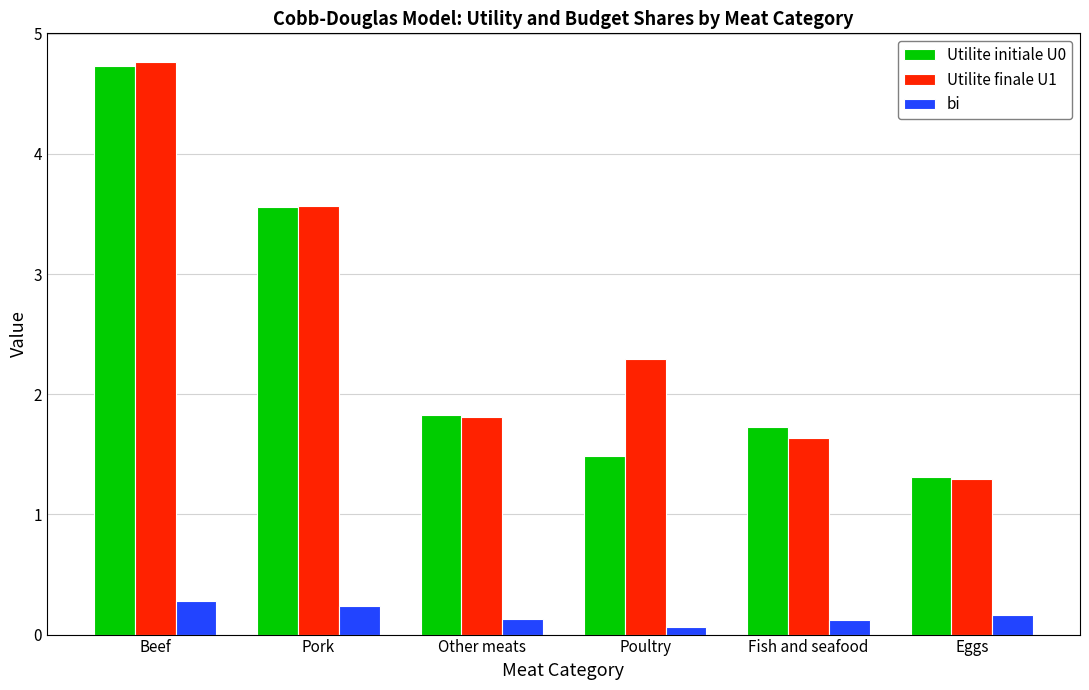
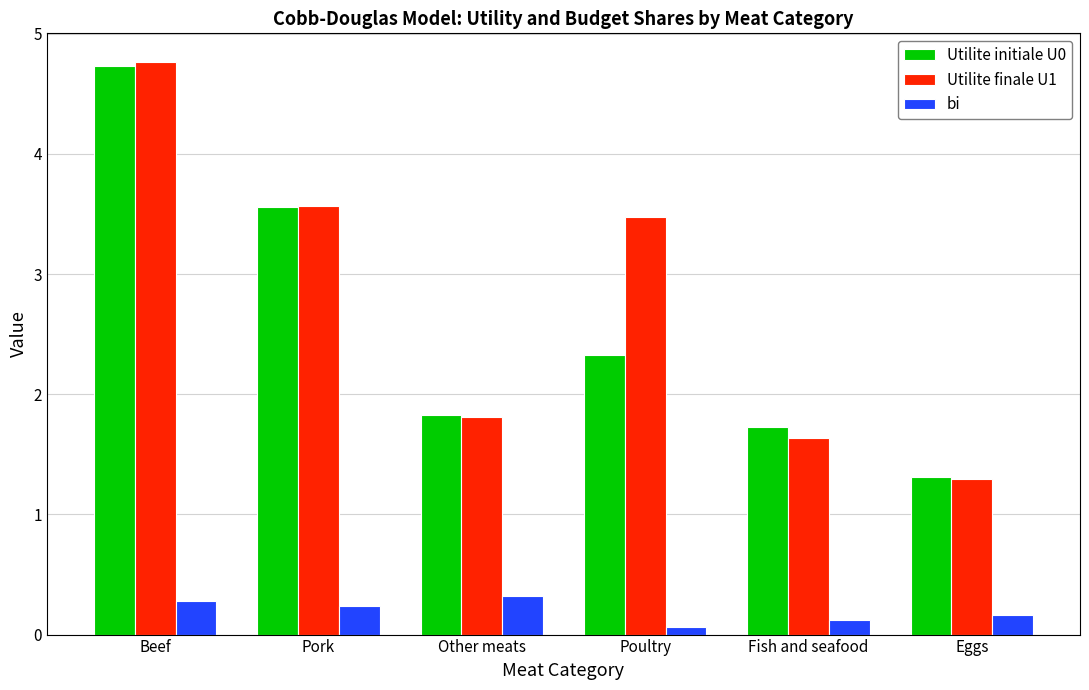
bi, Other meats: 0.13 -> 0.32
Utilite initiale U0, Poultry: 1.49 -> 2.32
Utilite finale U1, Poultry: 2.29 -> 3.47
